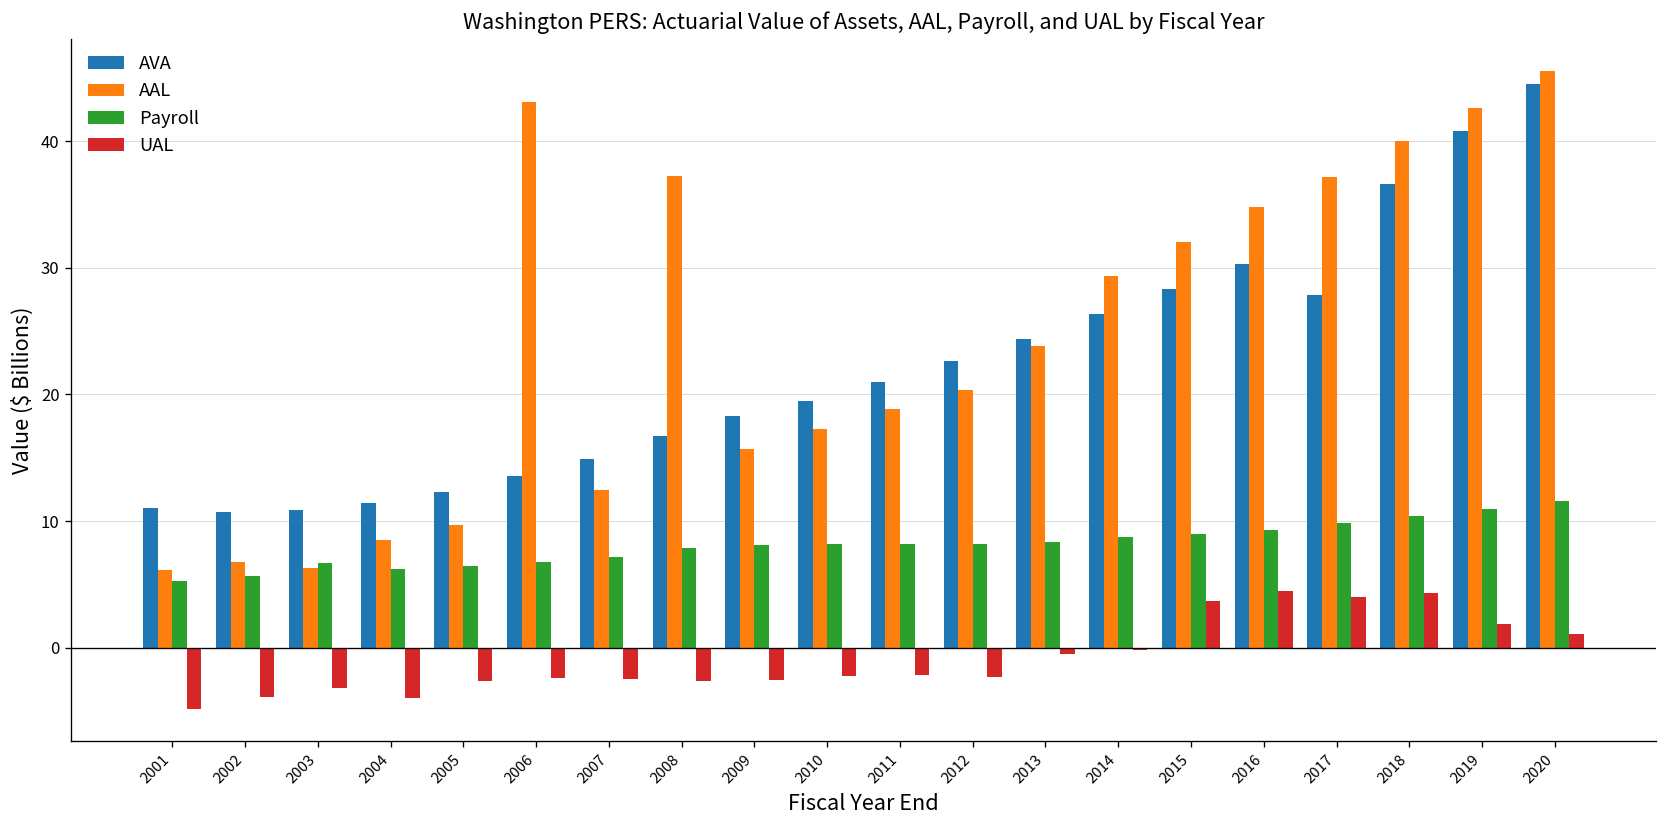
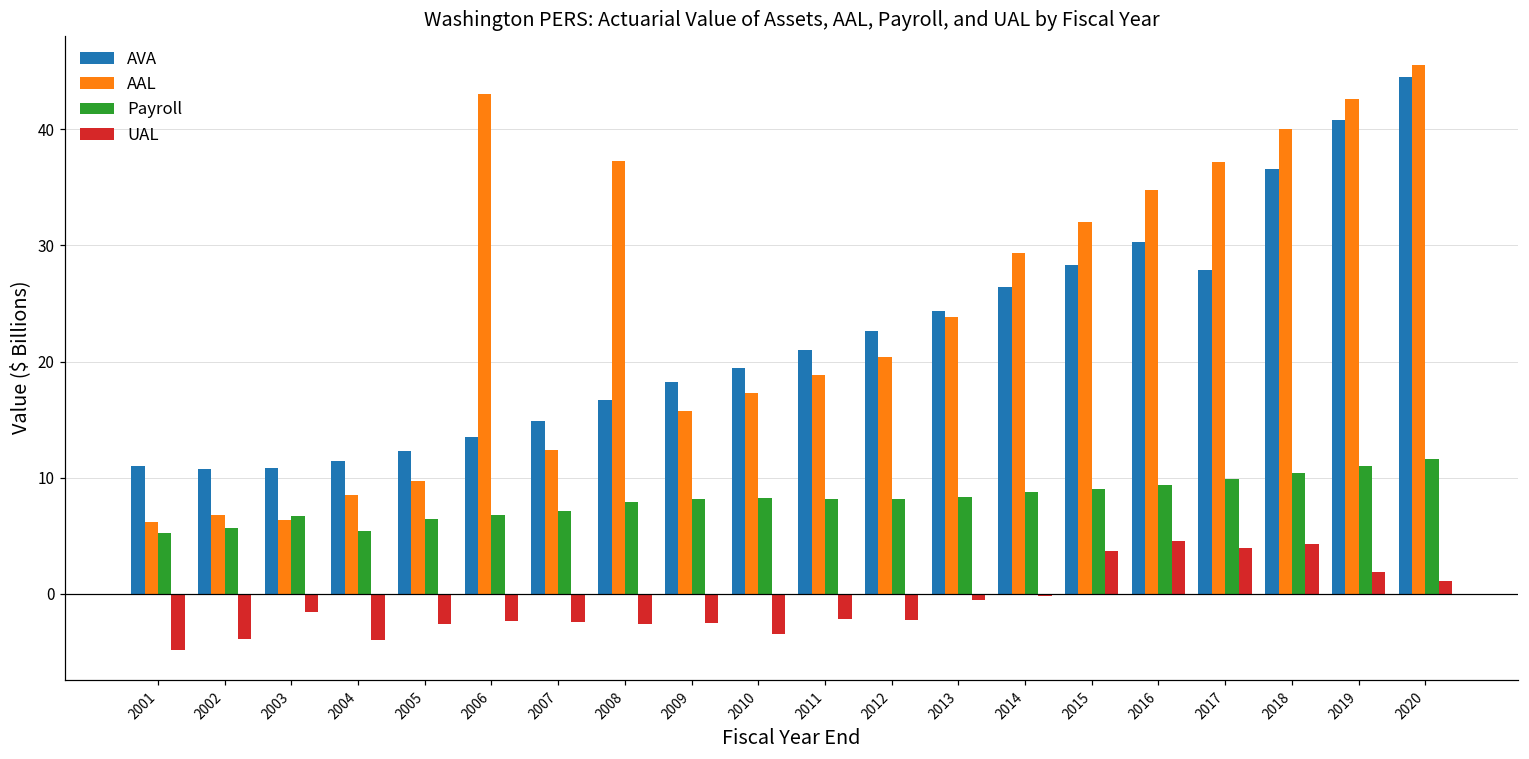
UAL, 2003: -3.2 -> -1.6
Payroll, 2004: 6.2 -> 5.4
UAL, 2010: -2.2 -> -3.5
